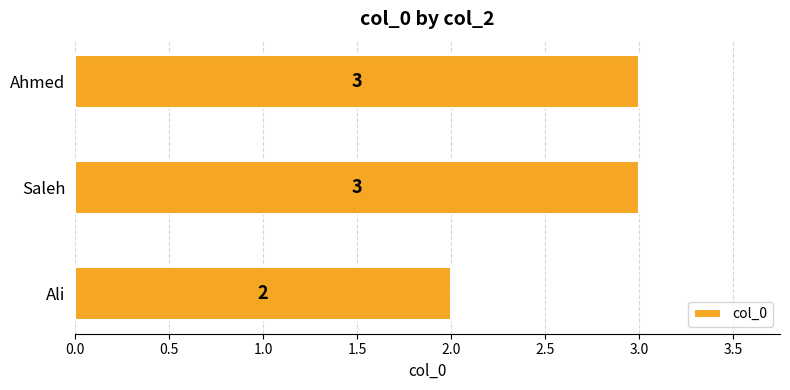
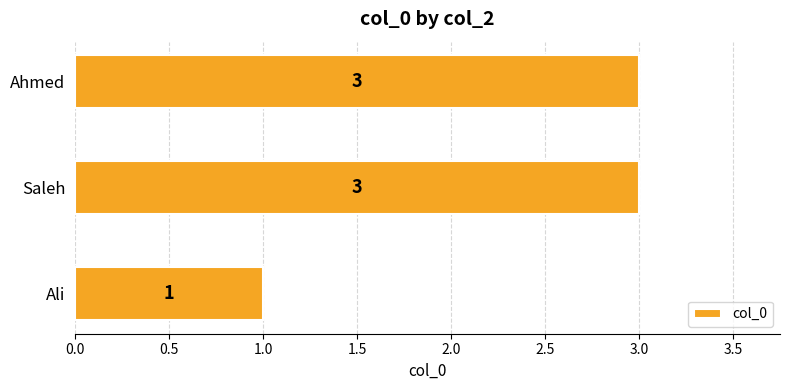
Ali: 2 -> 1
